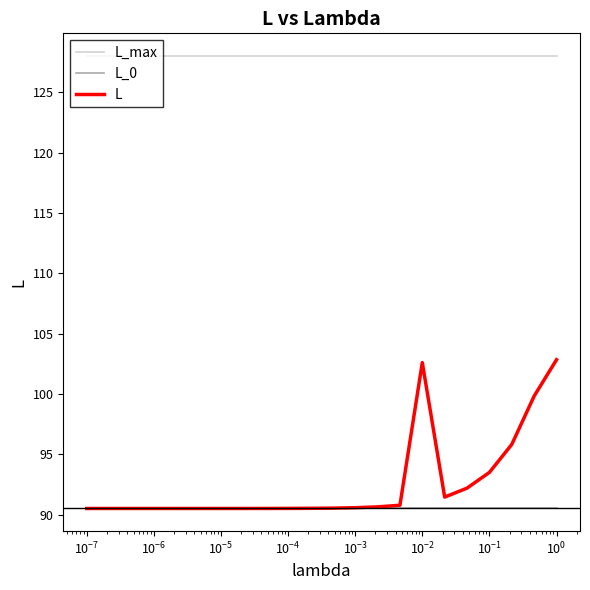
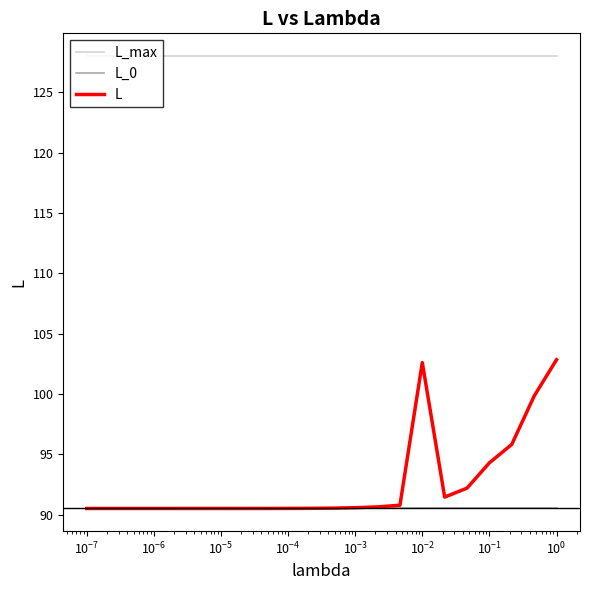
L, 10^-1: 93.5 -> 94.3
